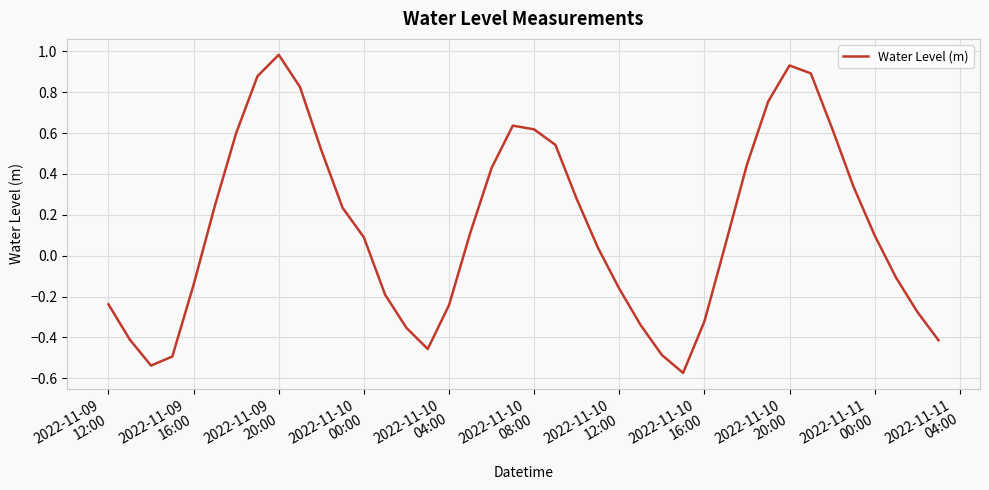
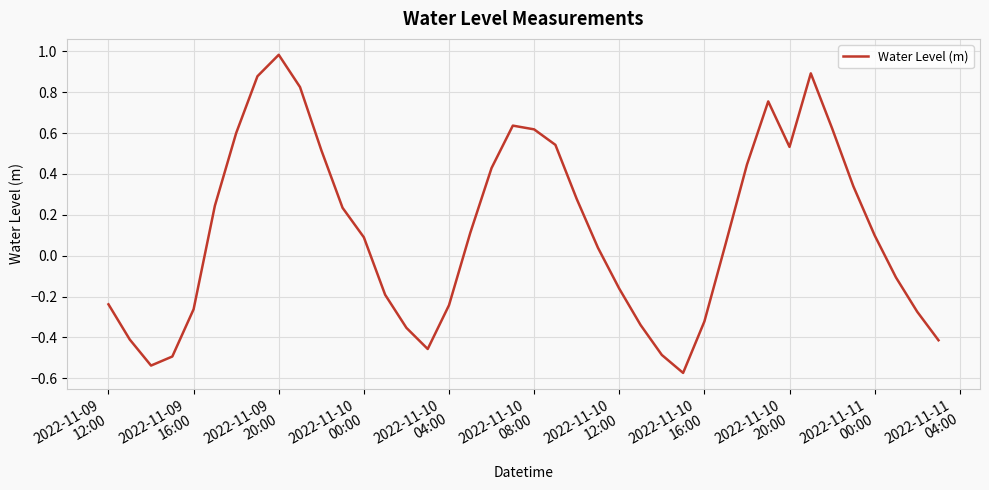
2022-11-09 16:00: -0.14 -> -0.26
2022-11-10 20:00: 0.93 -> 0.53
